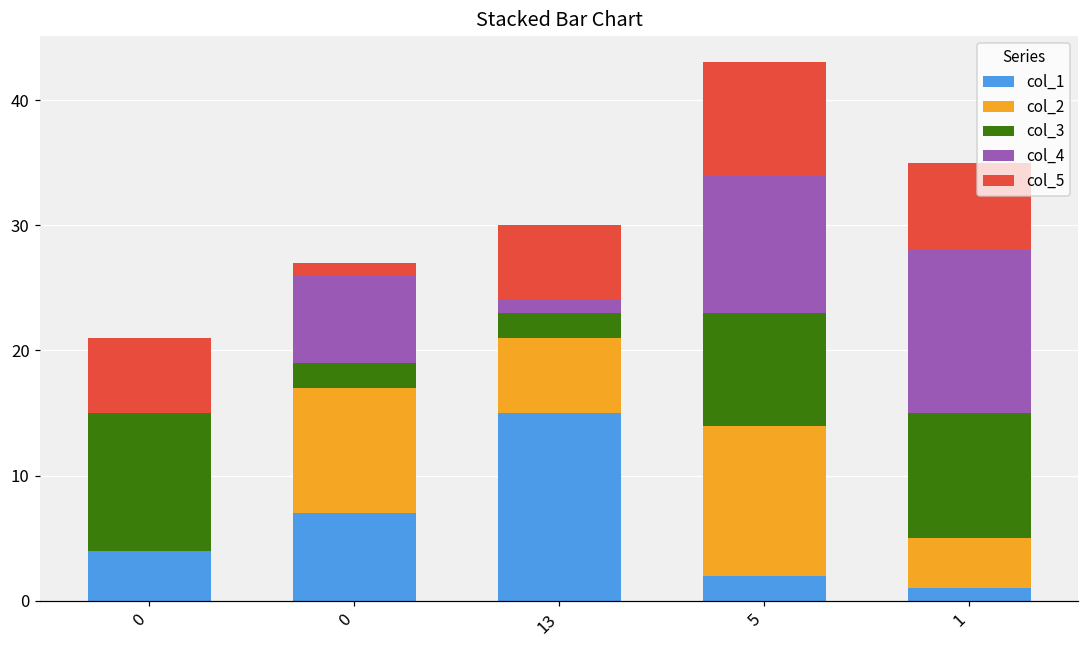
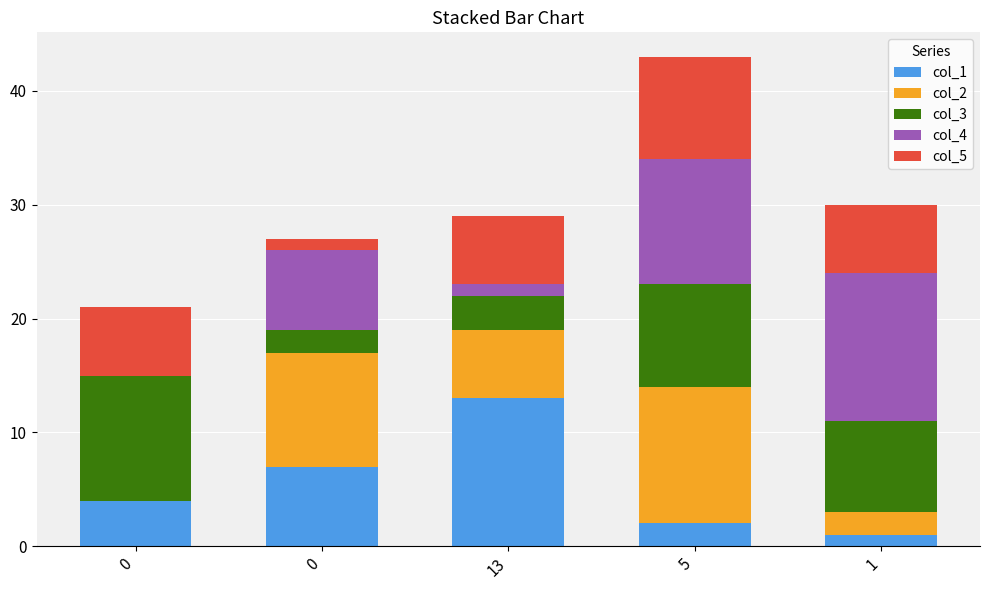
col_1, 13: 15 -> 13
col_3, 13: 2 -> 3
col_2, 1: 4 -> 2
col_3, 1: 10 -> 8
col_5, 1: 7 -> 6
